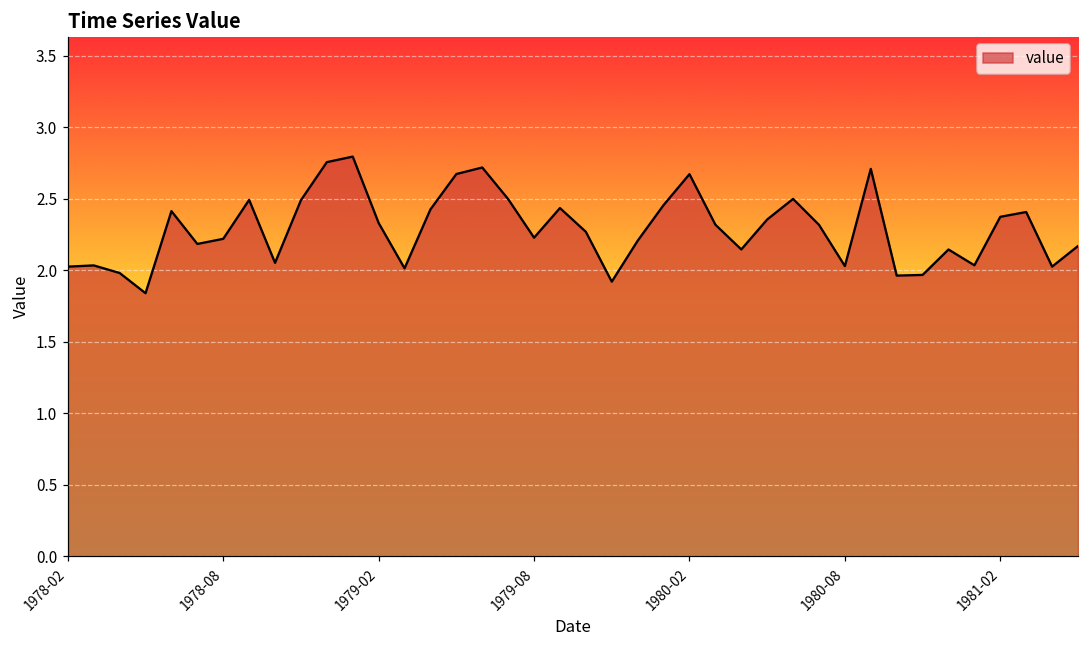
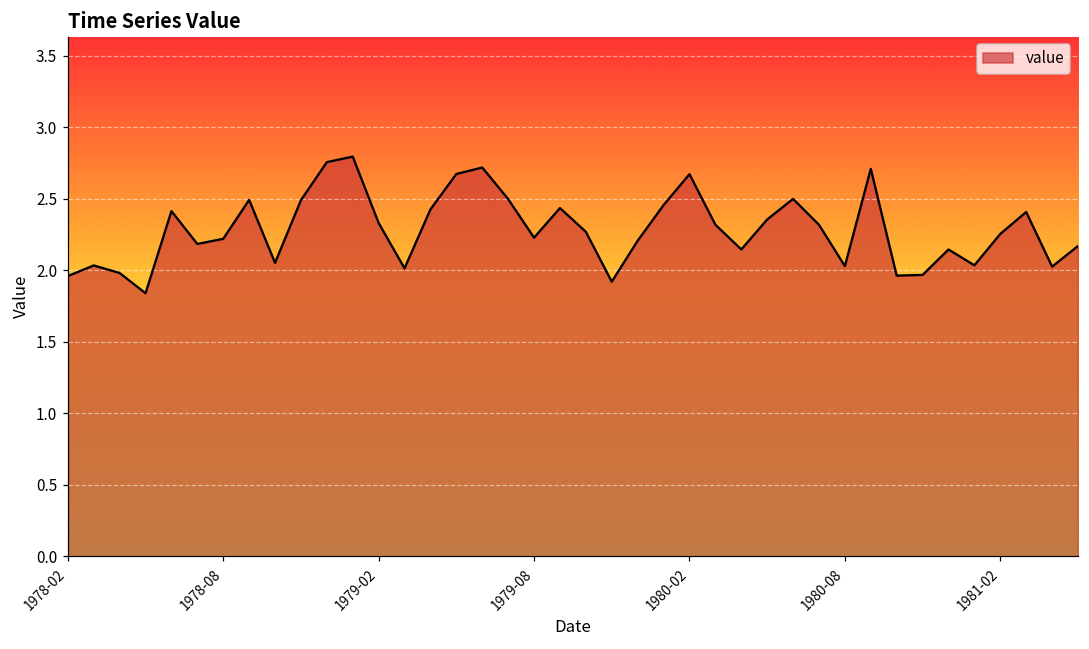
1978-02: 2.03 -> 1.96
1981-02: 2.37 -> 2.25
